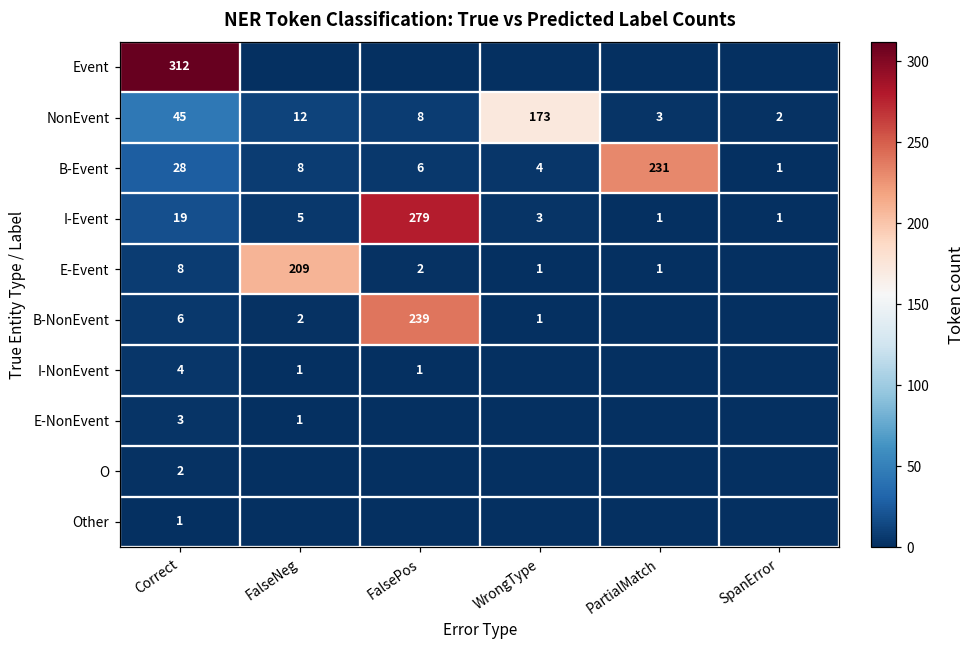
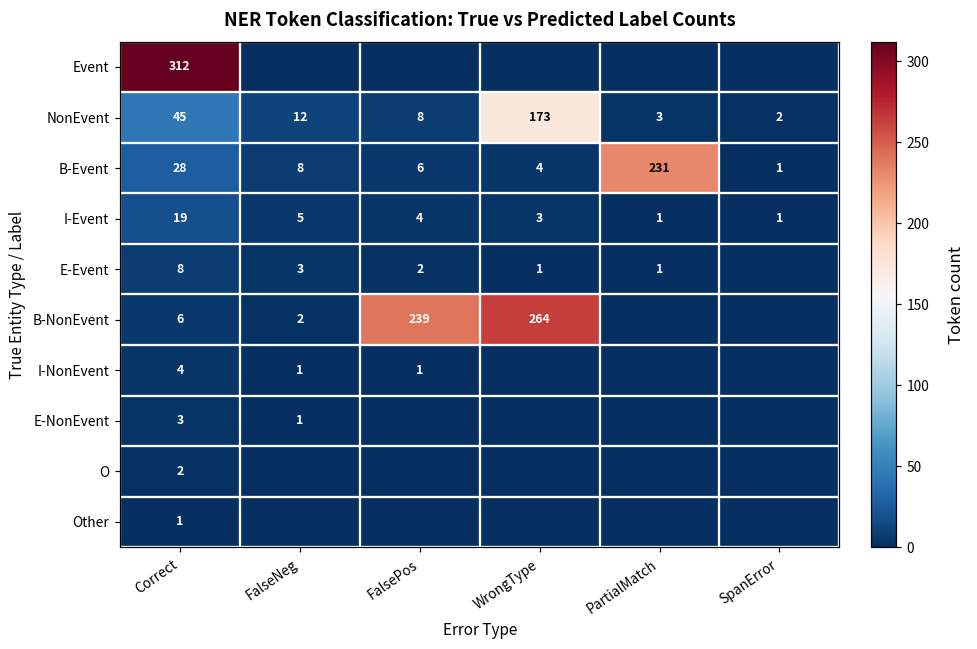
I-Event, FalsePos: 279 -> 4
E-Event, FalseNeg: 209 -> 3
B-NonEvent, WrongType: 1 -> 264
